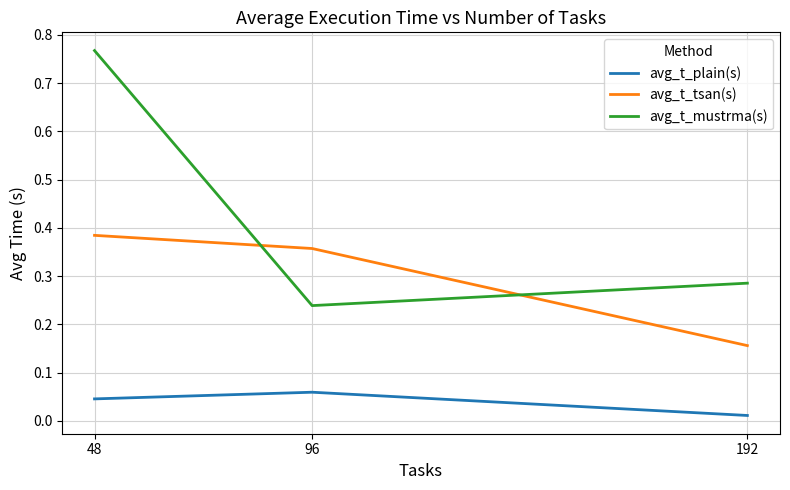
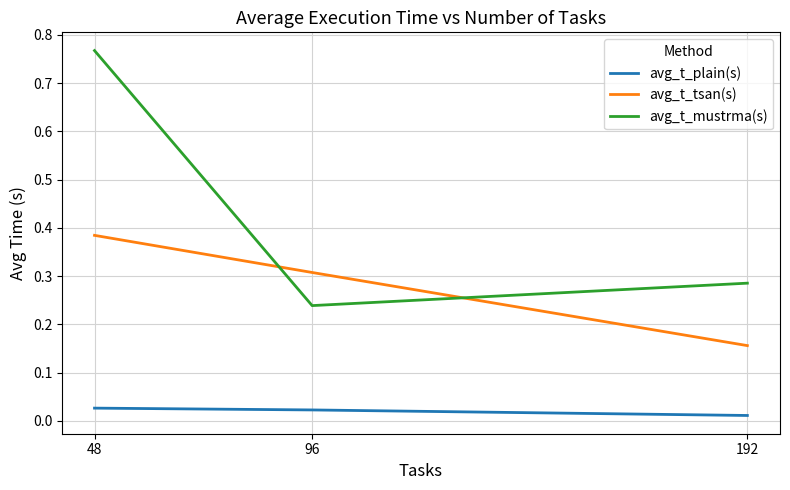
avg_t_plain(s), 48: 0.05 -> 0.03
avg_t_plain(s), 96: 0.06 -> 0.02
avg_t_tsan(s), 96: 0.36 -> 0.31
